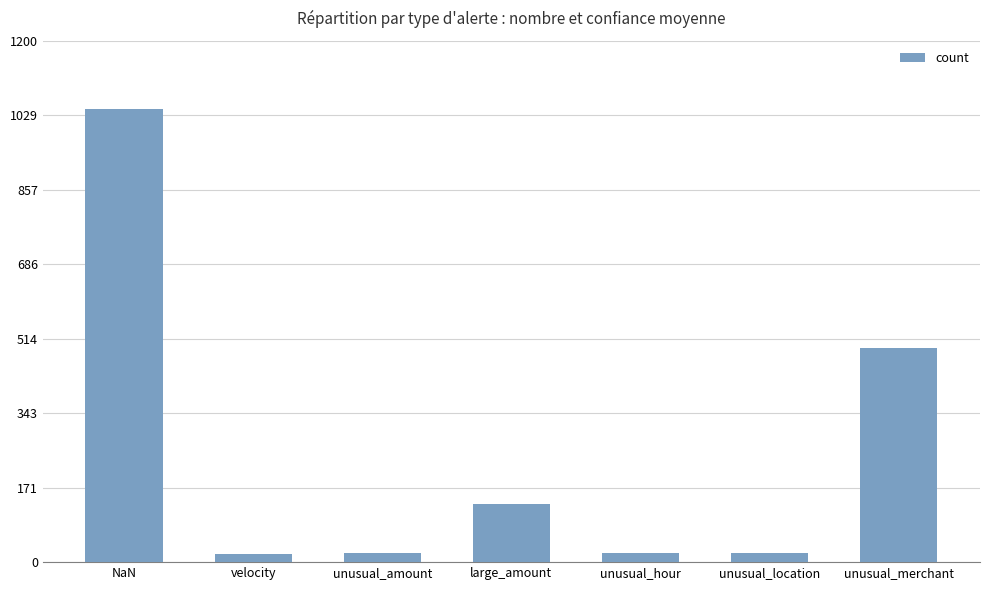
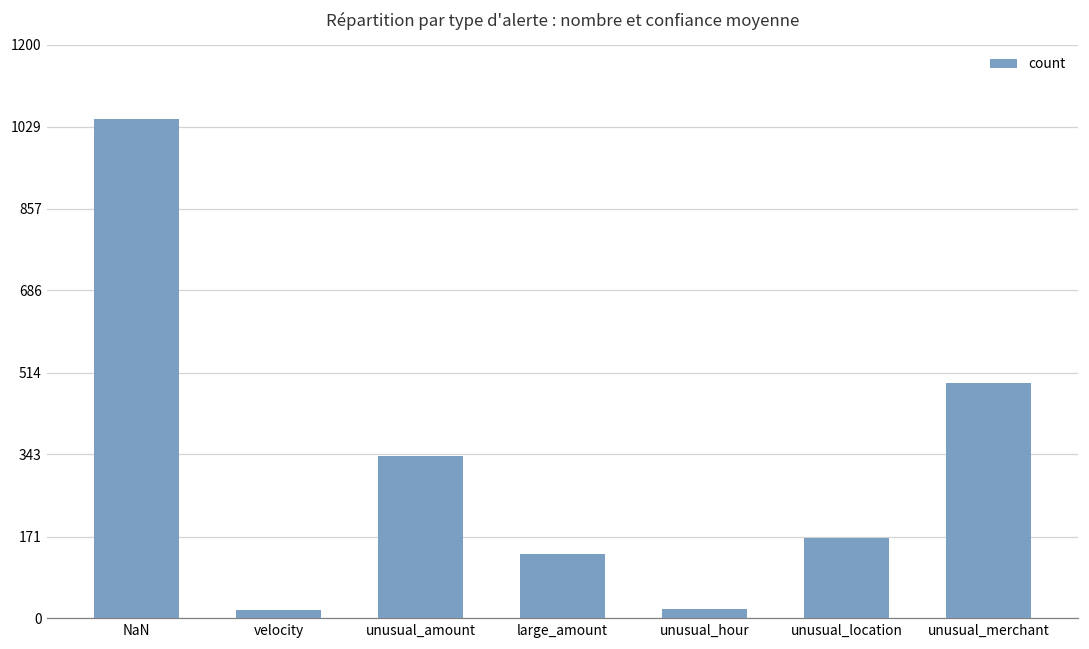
unusual_amount: 20 -> 340
unusual_location: 20 -> 170
